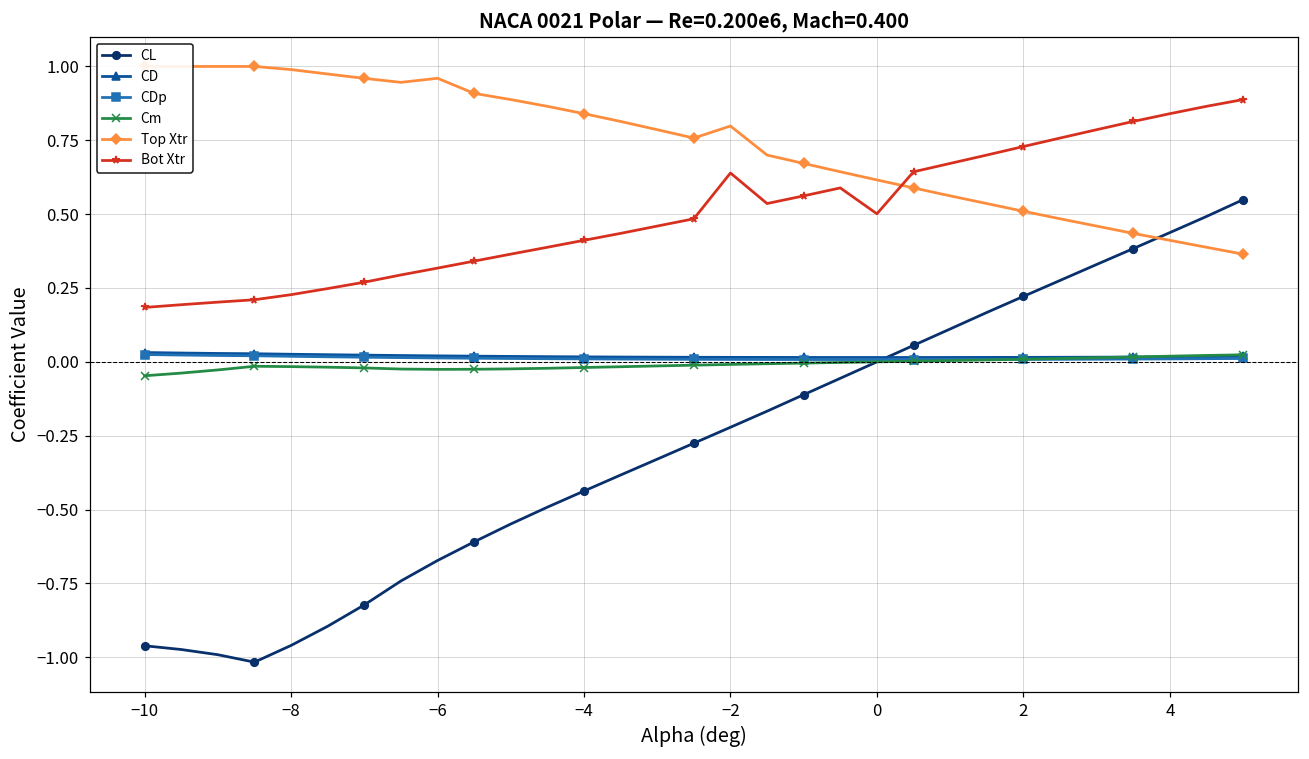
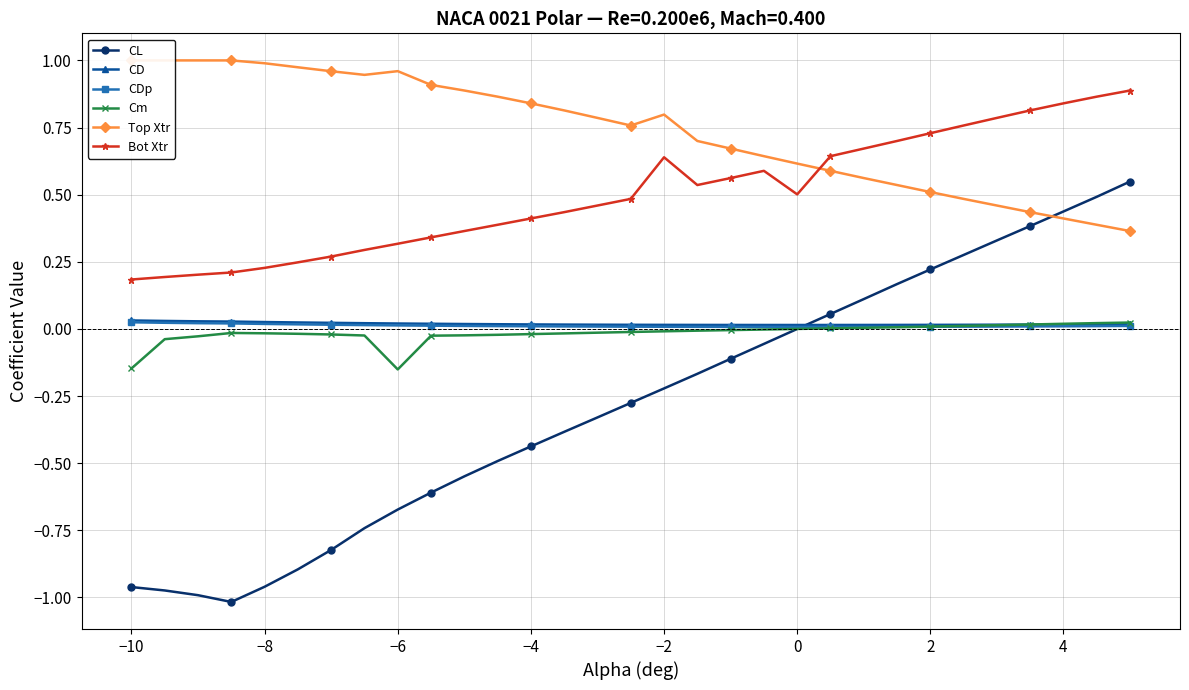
Cm, −10: -0.05 -> -0.15
Cm, −6: -0.03 -> -0.15
